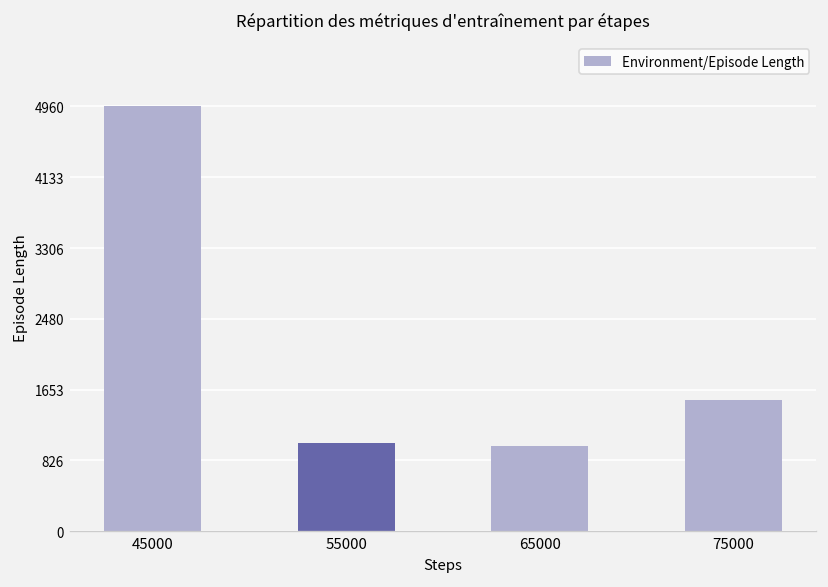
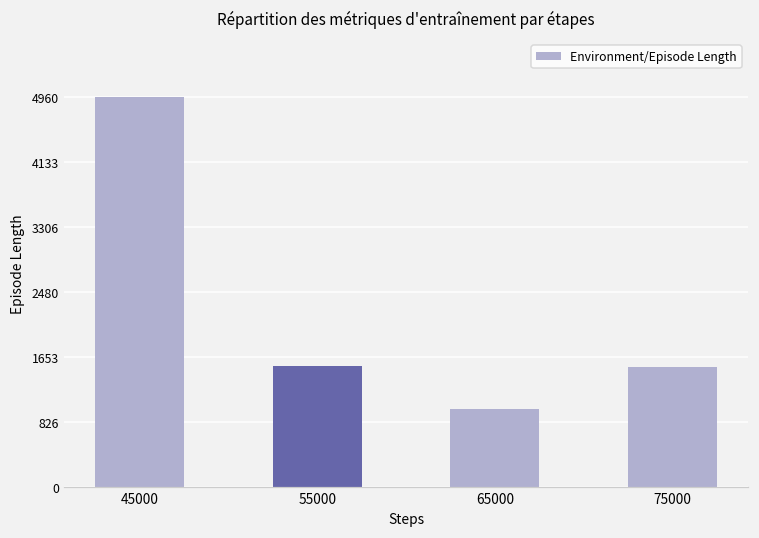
55000: 1000 -> 1500
